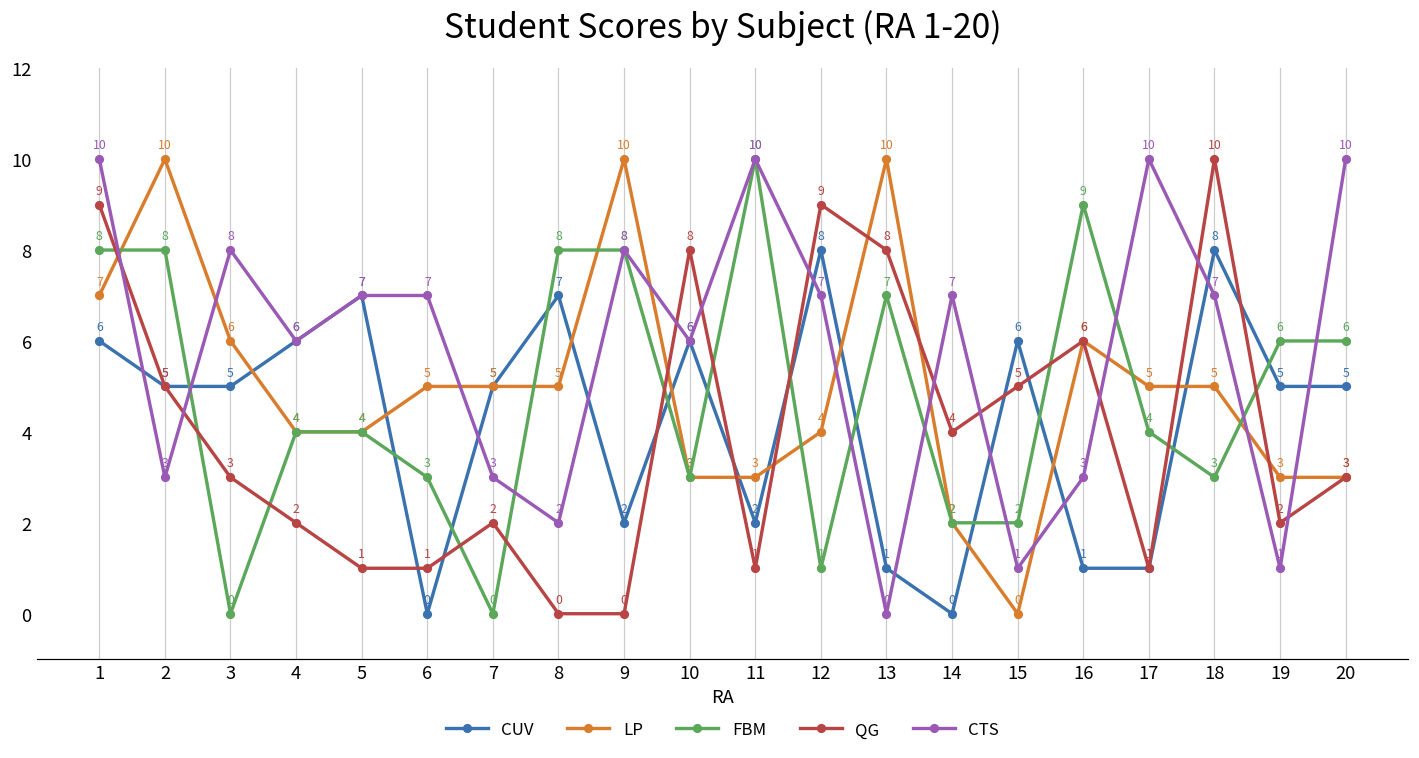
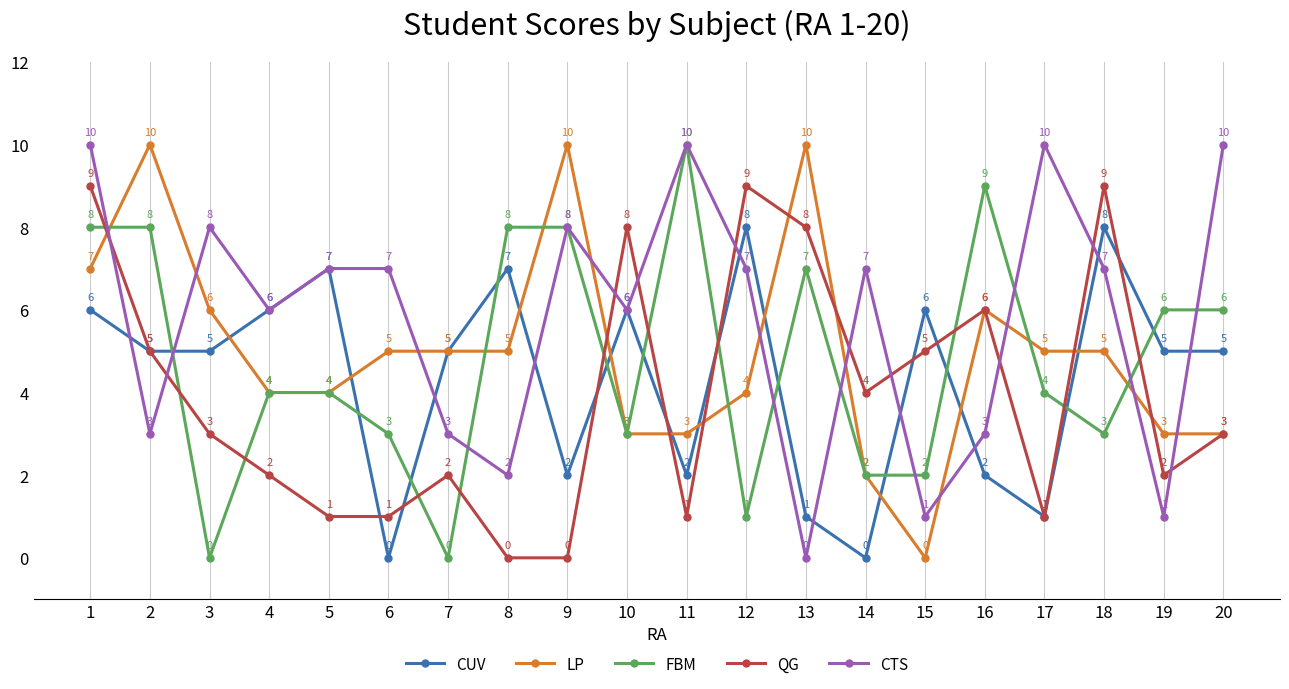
CUV, 16: 1 -> 2
QG, 18: 10 -> 9
